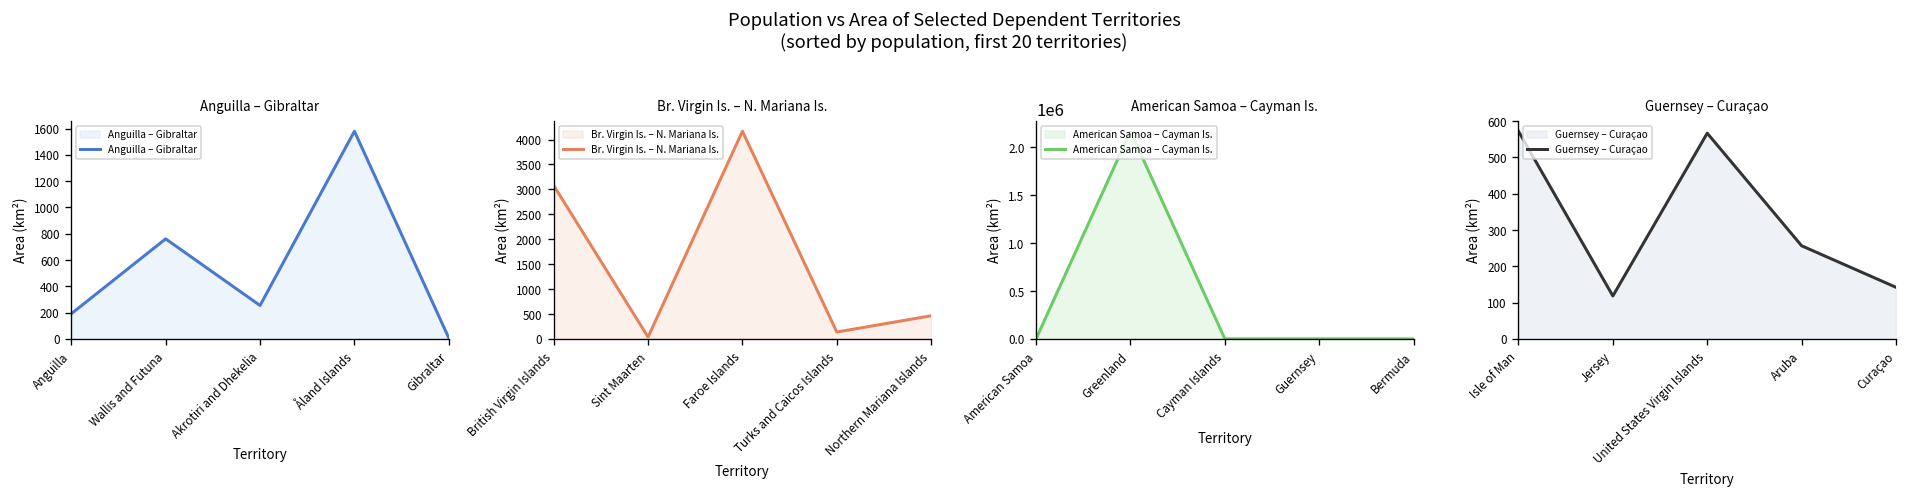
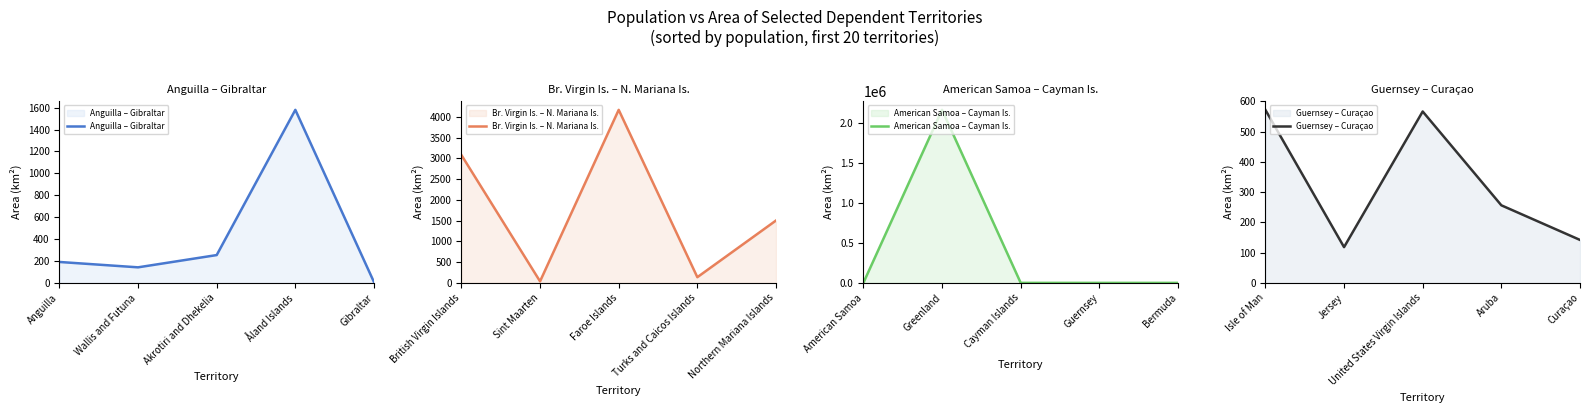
Anguilla – Gibraltar, Wallis and Futuna: 760 -> 140
Br. Virgin Is. – N. Mariana Is., Northern Mariana Islands: 500 -> 1500
